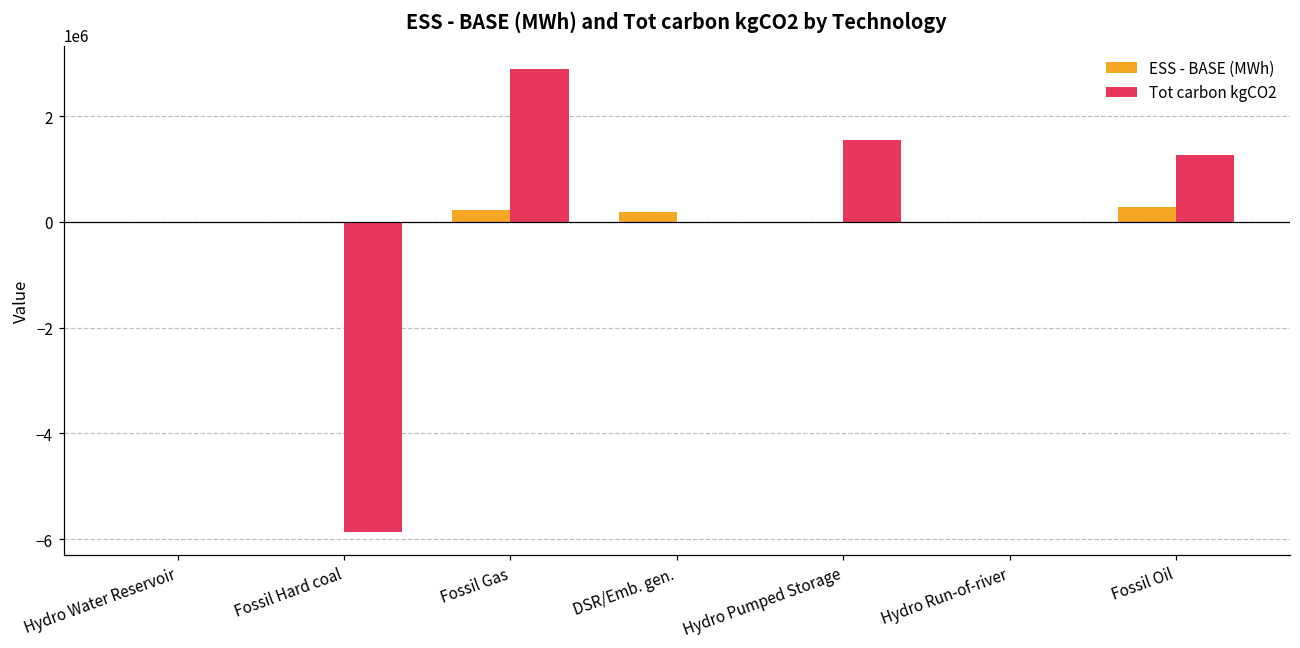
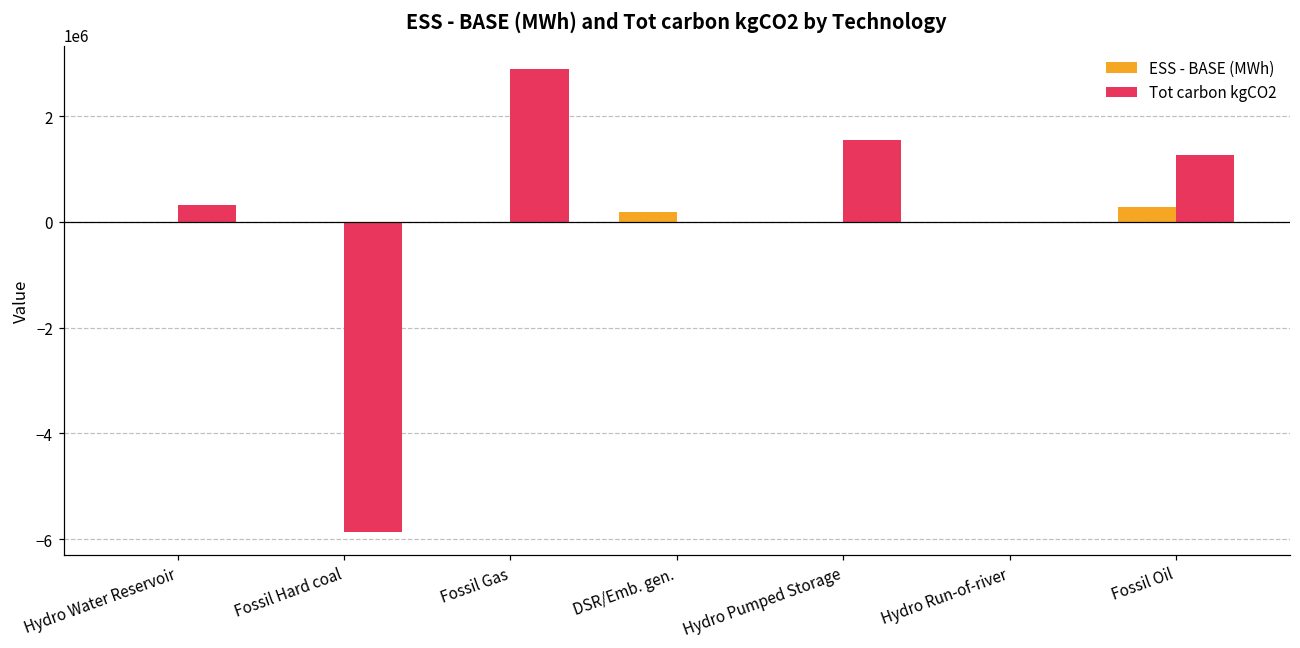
Tot carbon kgCO2, Hydro Water Reservoir: 0 -> 300000
ESS - BASE (MWh), Fossil Gas: 200000 -> 0
